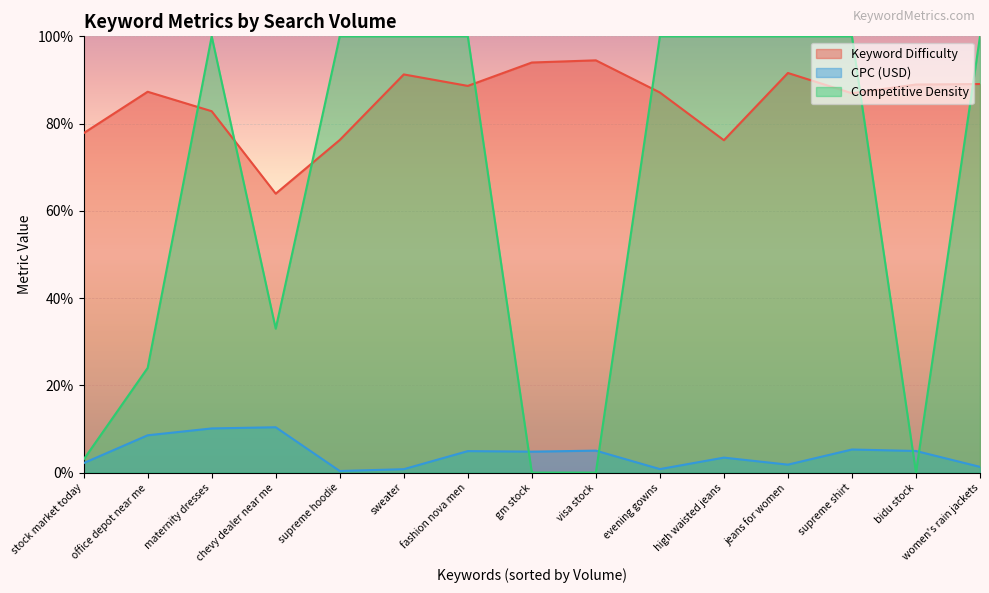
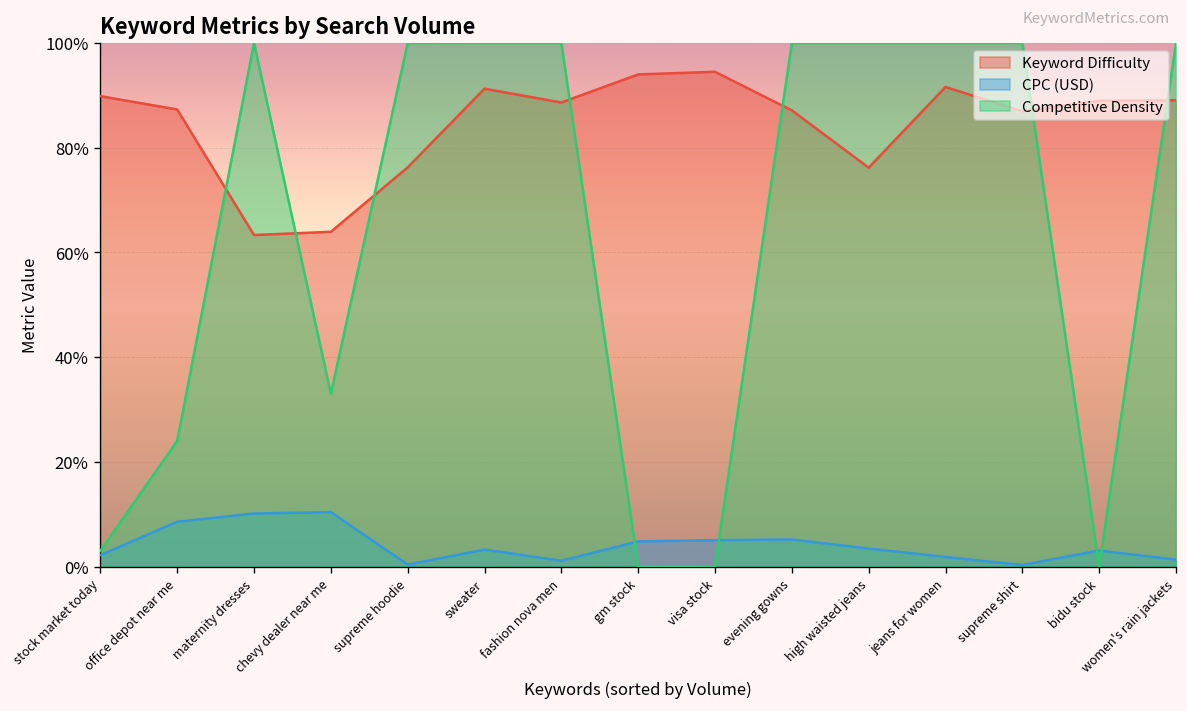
Keyword Difficulty, stock market today: 78% -> 90%
Keyword Difficulty, maternity dresses: 83% -> 63%
CPC (USD), sweater: 1% -> 3%
CPC (USD), fashion nova men: 5% -> 1%
CPC (USD), evening gowns: 1% -> 5%
CPC (USD), supreme shirt: 5% -> 0%
CPC (USD), bidu stock: 5% -> 3%
